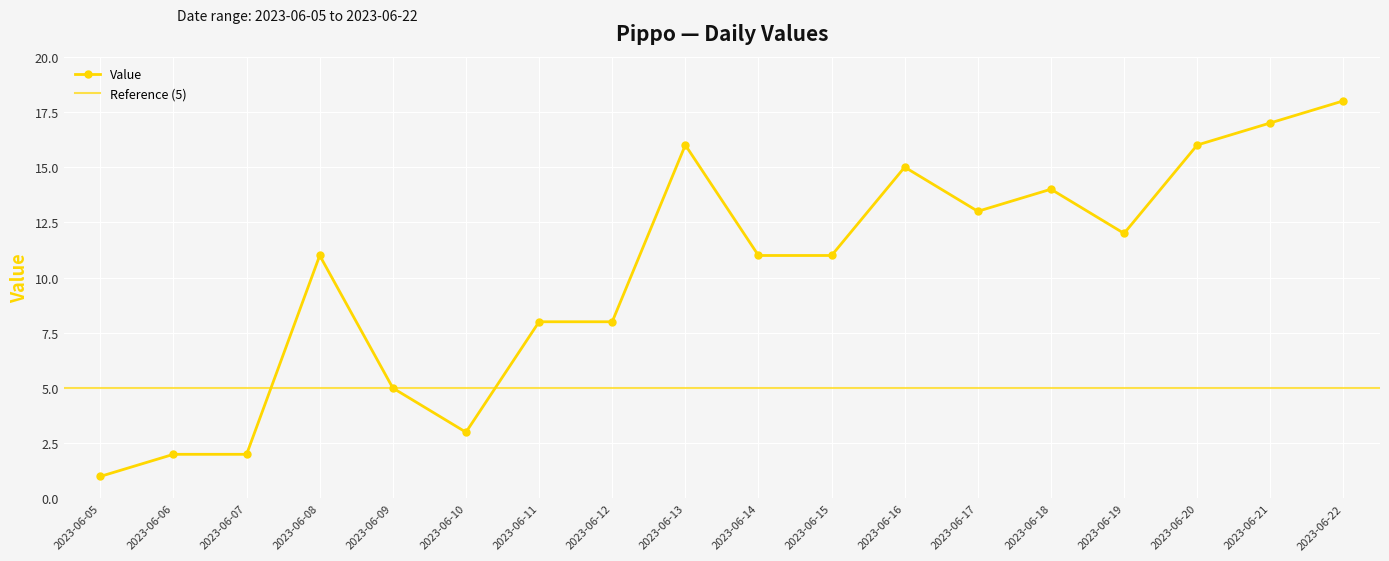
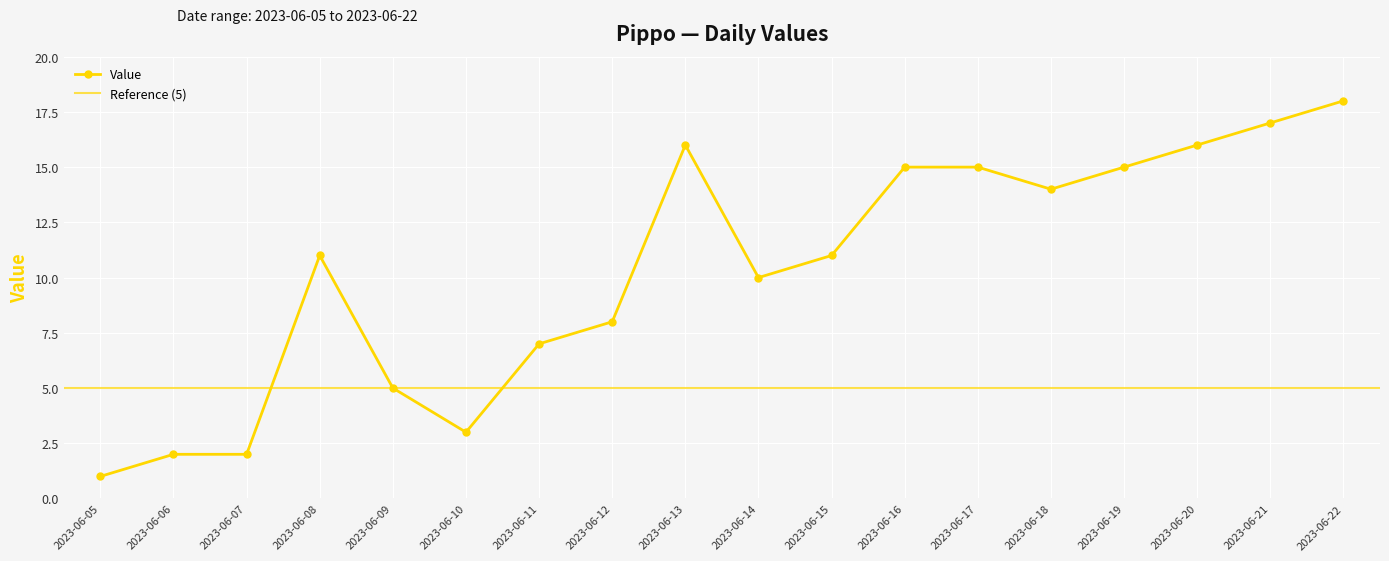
2023-06-11: 8 -> 7
2023-06-14: 11 -> 10
2023-06-17: 13 -> 15
2023-06-19: 12 -> 15
